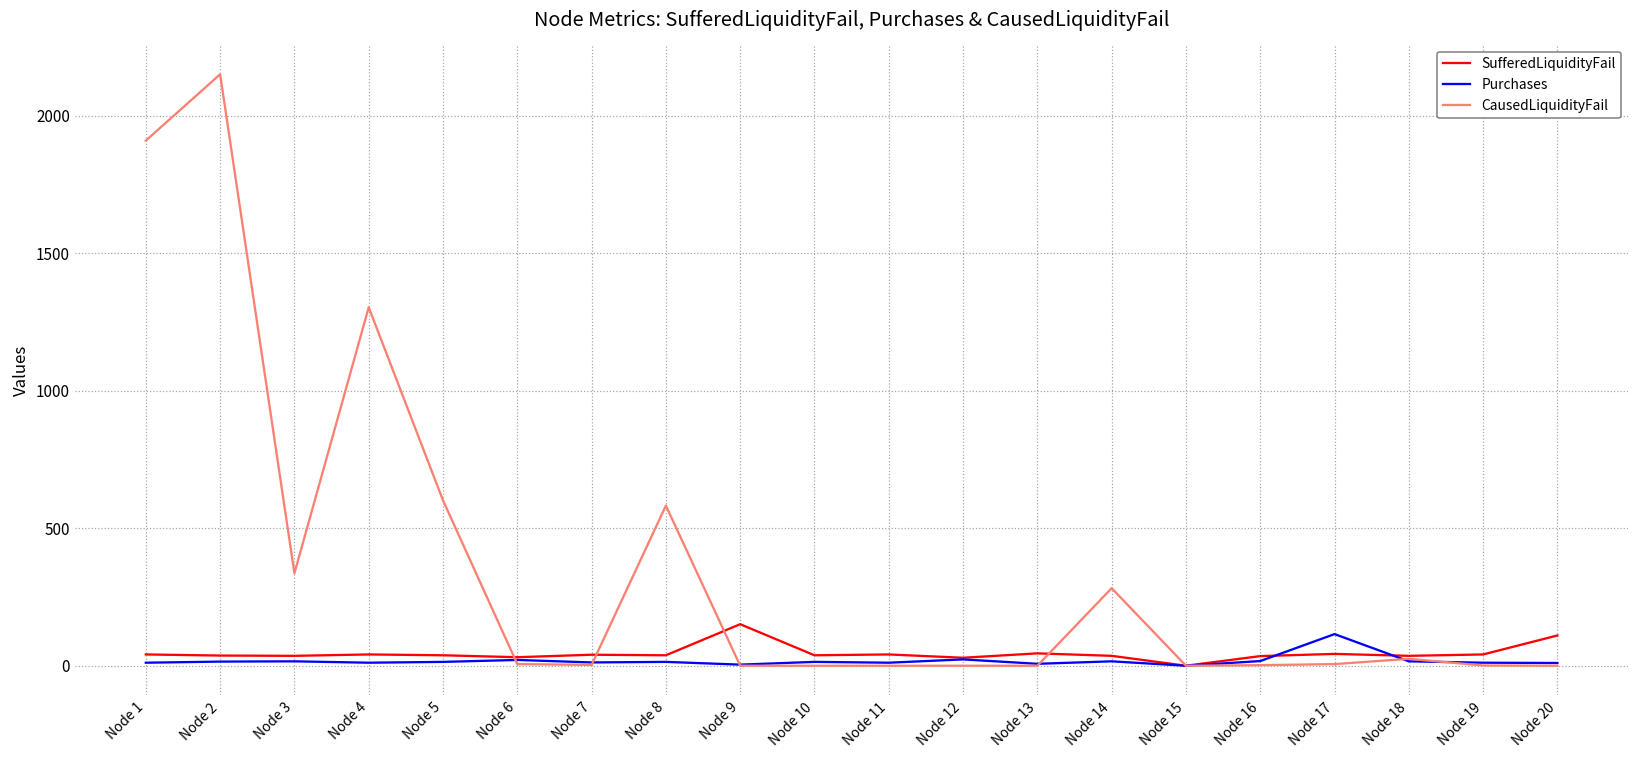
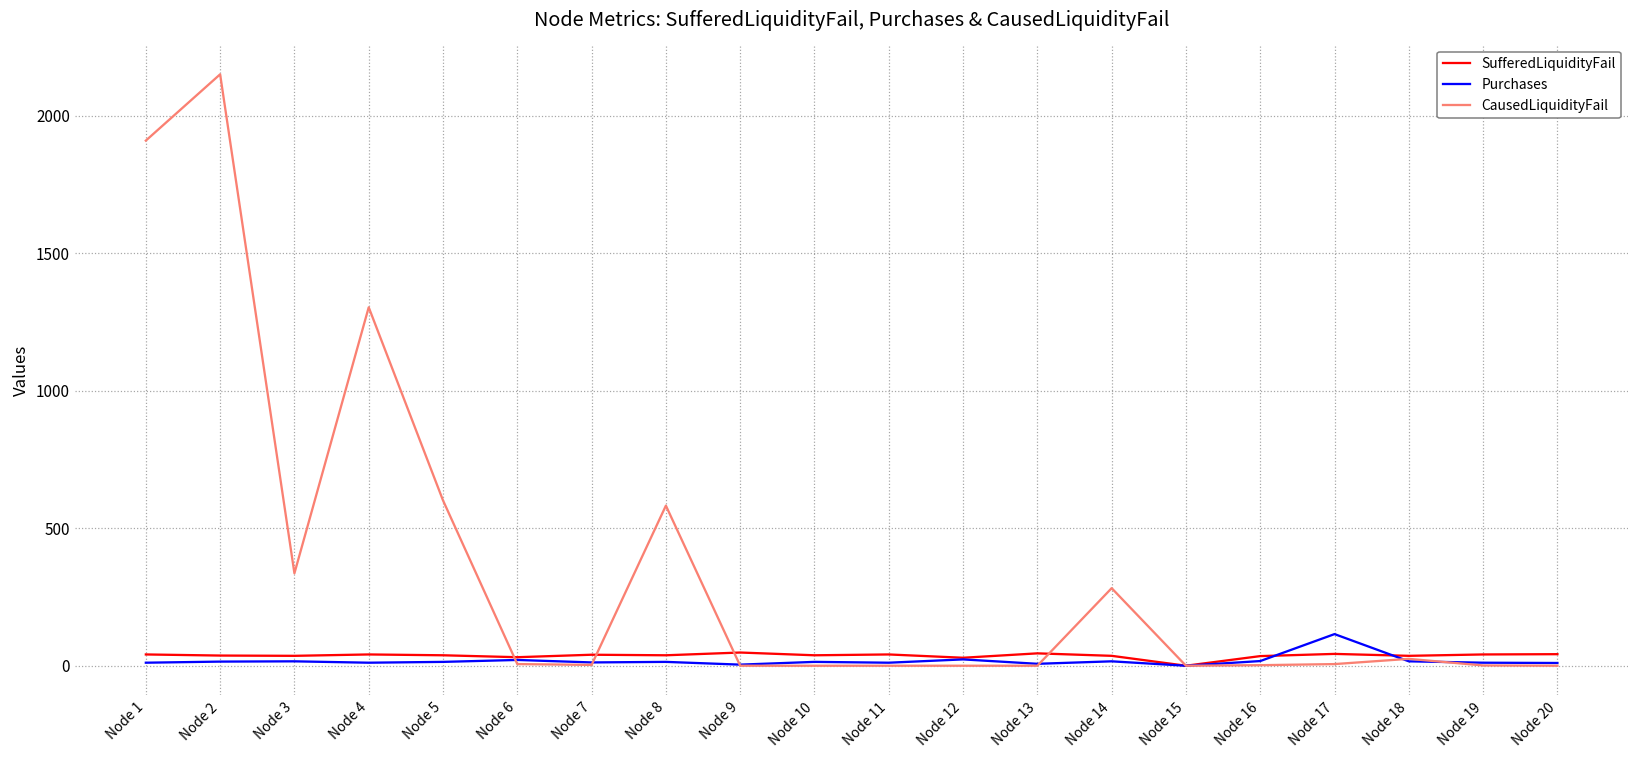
SufferedLiquidityFail, Node 9: 150 -> 50
SufferedLiquidityFail, Node 20: 110 -> 40
